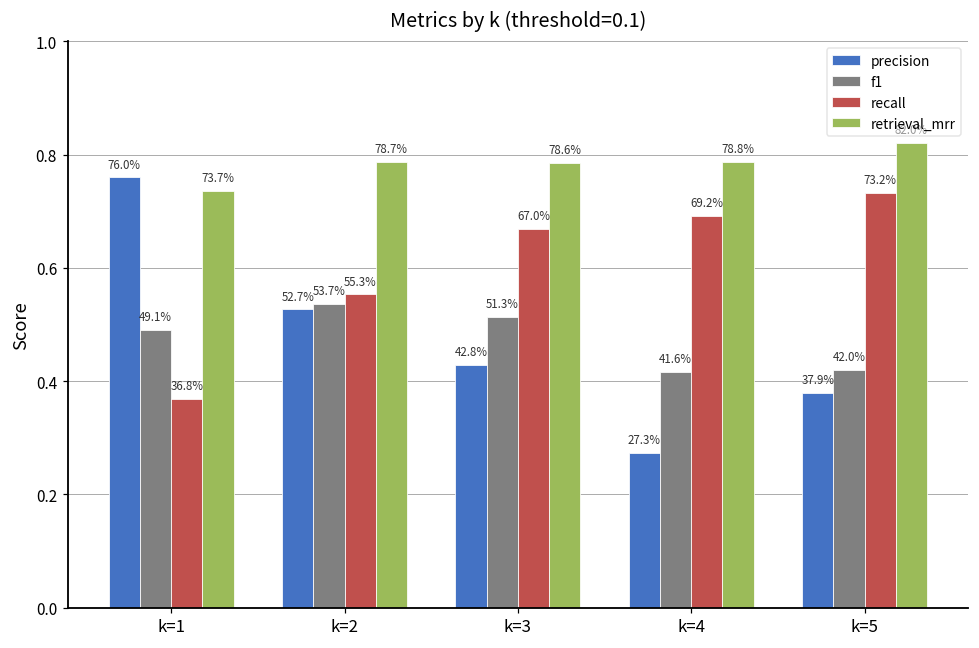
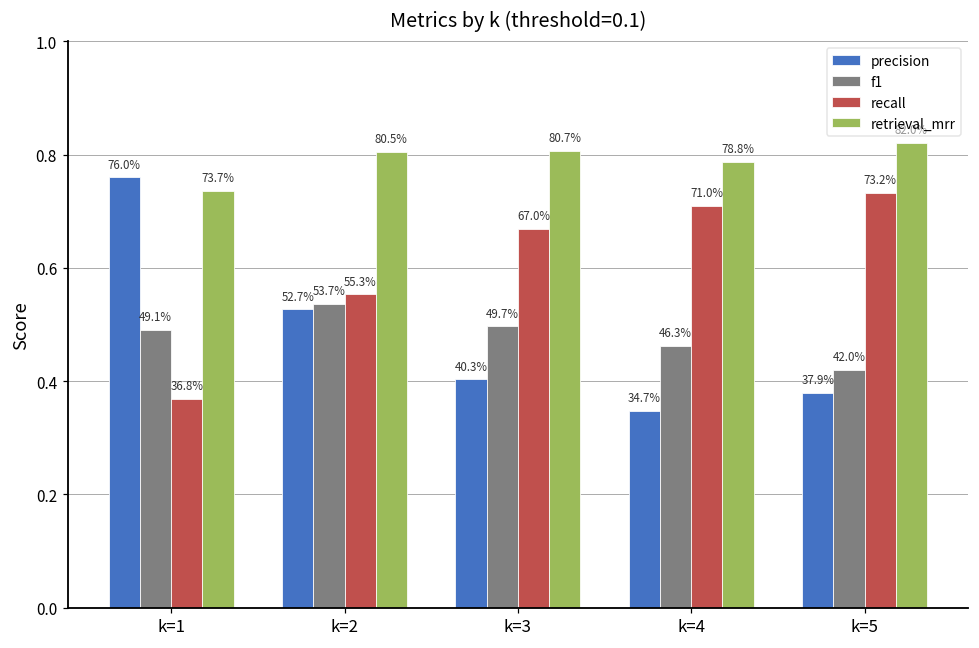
retrieval_mrr, k=2: 78.7% -> 80.5%
precision, k=3: 42.8% -> 40.3%
f1, k=3: 51.3% -> 49.7%
retrieval_mrr, k=3: 78.6% -> 80.7%
precision, k=4: 27.3% -> 34.7%
f1, k=4: 41.6% -> 46.3%
recall, k=4: 69.2% -> 71.0%
